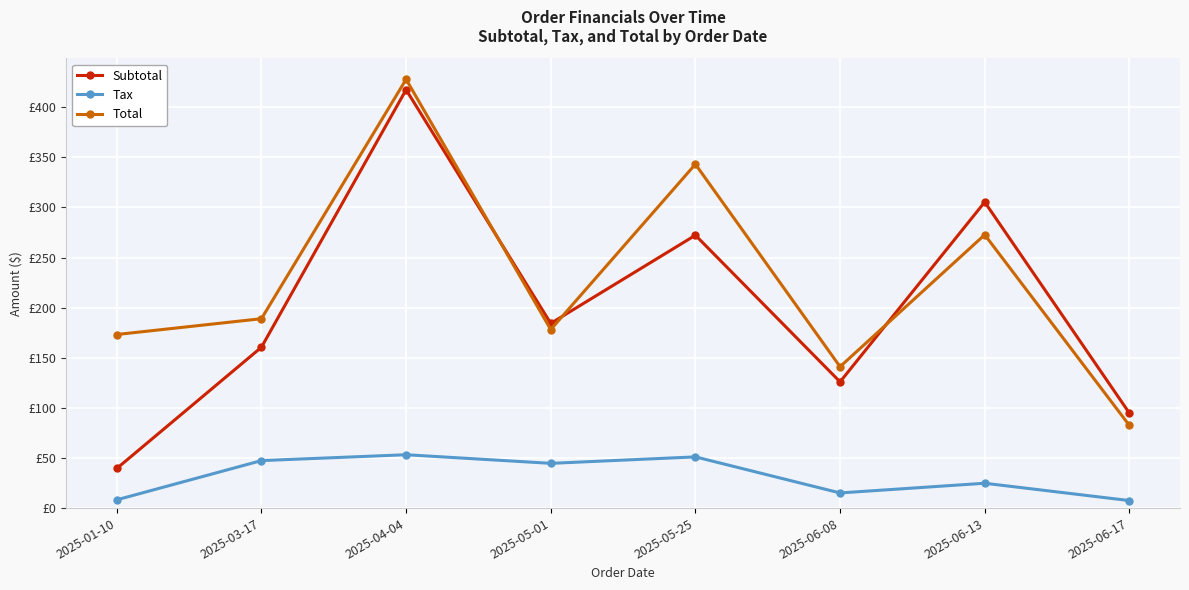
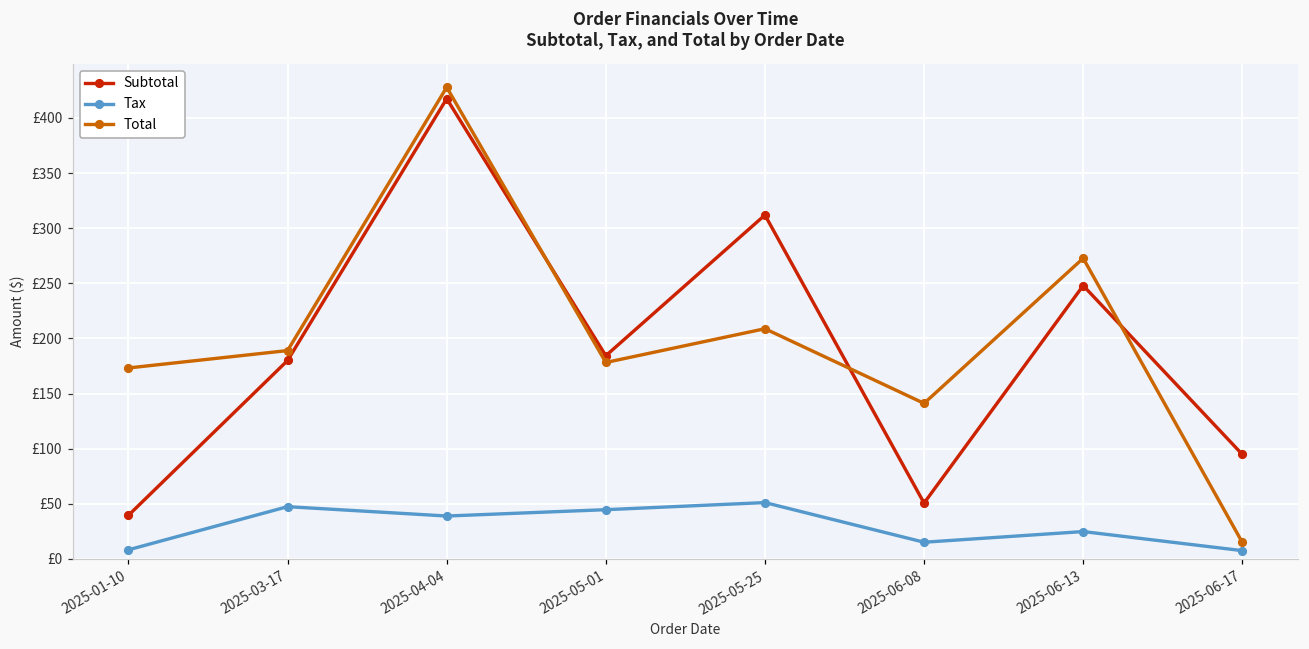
Subtotal, 2025-03-17: £160 -> £180
Tax, 2025-04-04: £53 -> £39
Subtotal, 2025-05-25: £272 -> £312
Total, 2025-05-25: £343 -> £209
Subtotal, 2025-06-08: £126 -> £51
Subtotal, 2025-06-13: £305 -> £248
Total, 2025-06-17: £82 -> £15
